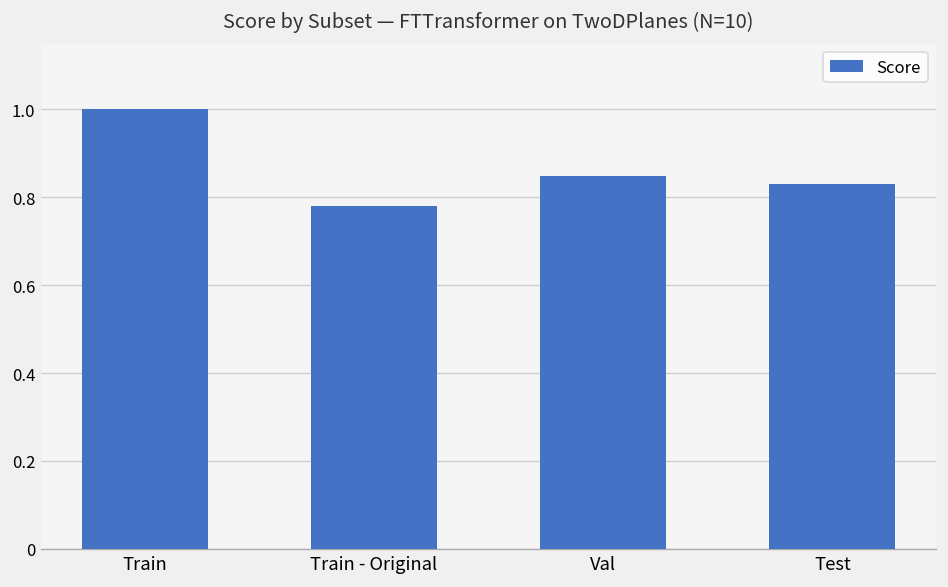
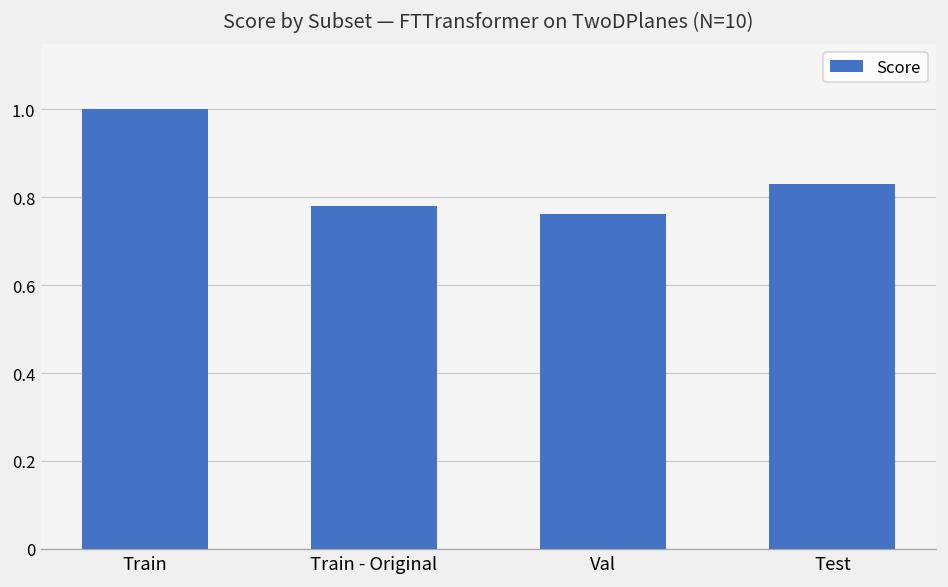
Val: 0.85 -> 0.76
